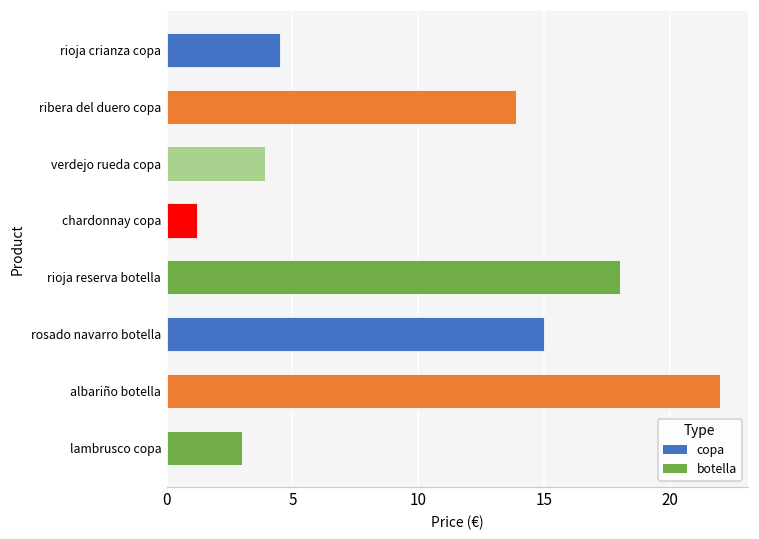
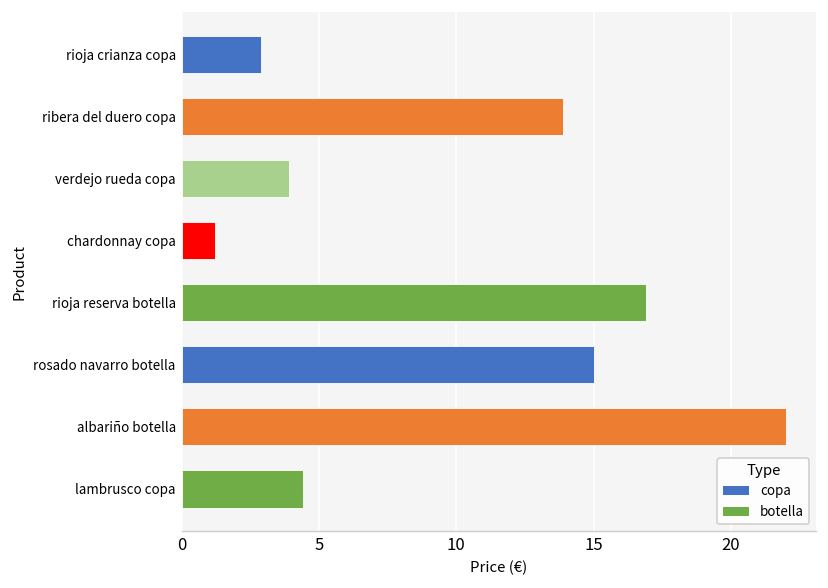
rioja crianza copa: 4.5 -> 2.9
rioja reserva botella: 18.0 -> 16.9
lambrusco copa: 3.0 -> 4.4
